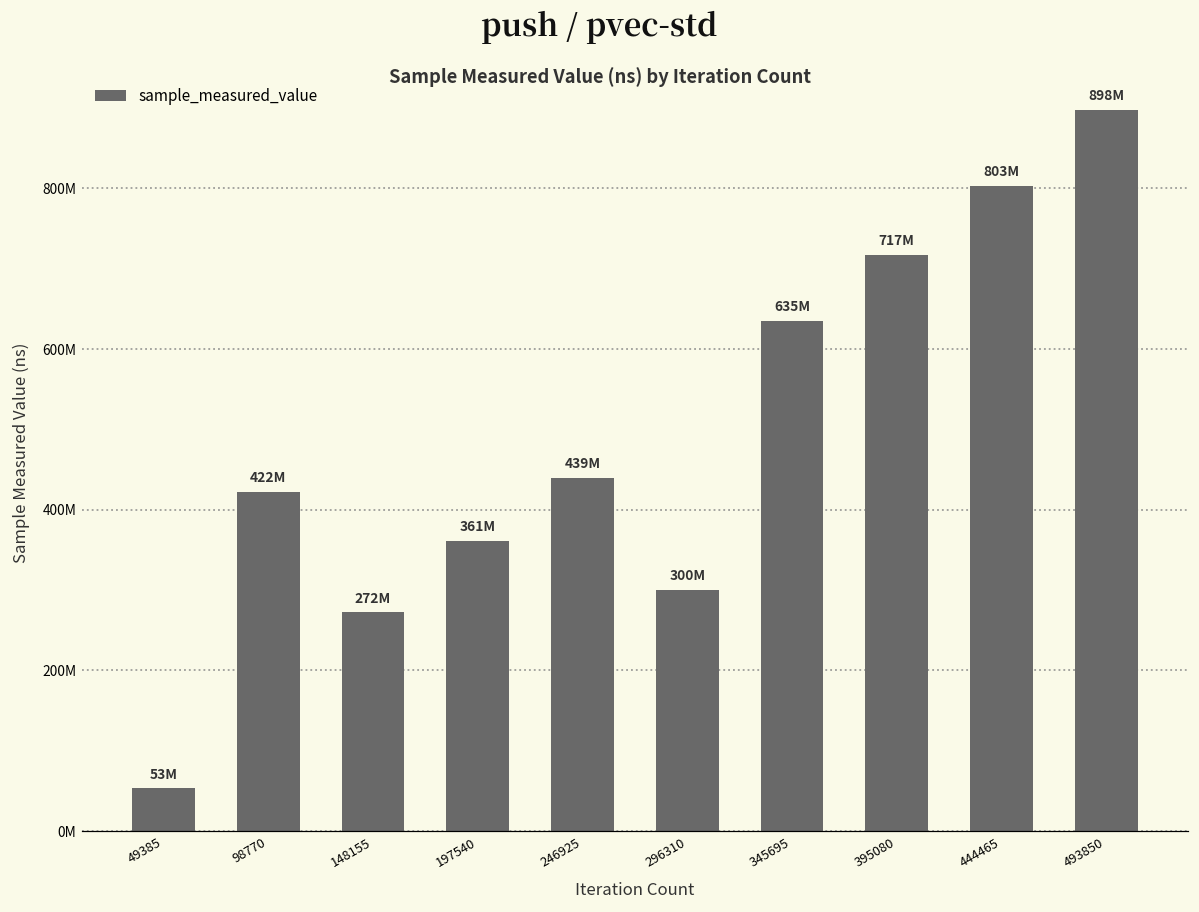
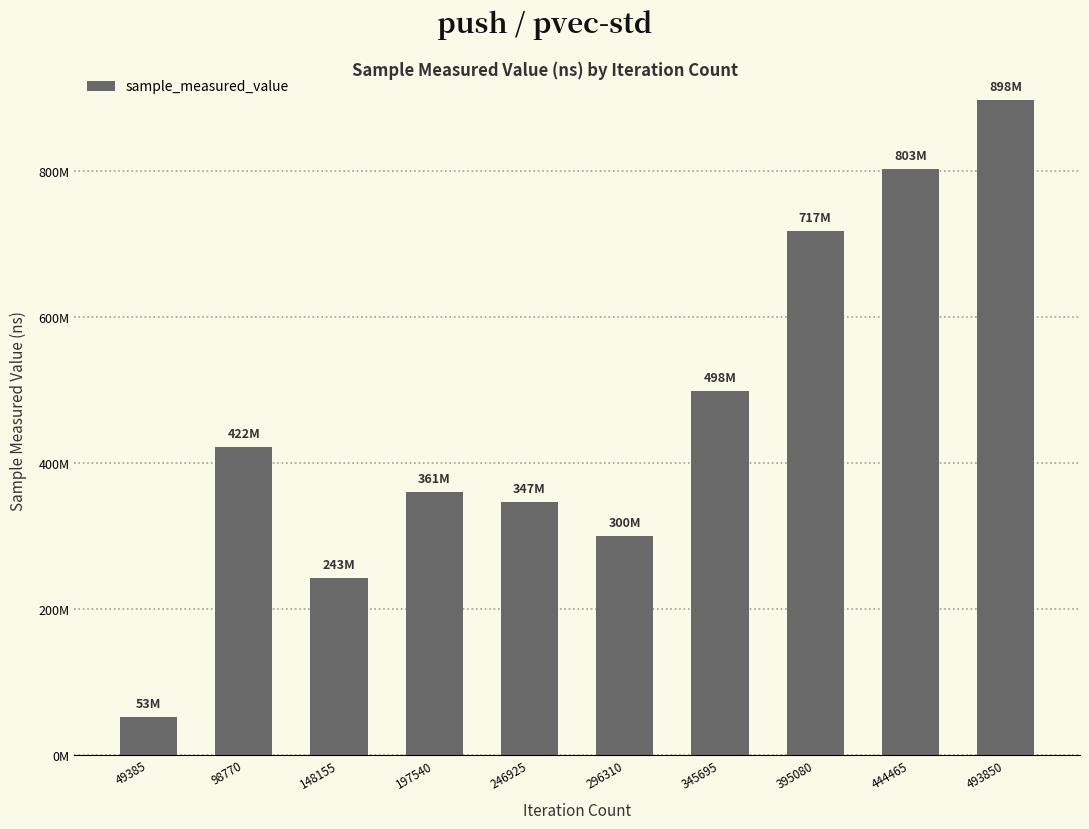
148155: 272M -> 243M
246925: 439M -> 347M
345695: 635M -> 498M
